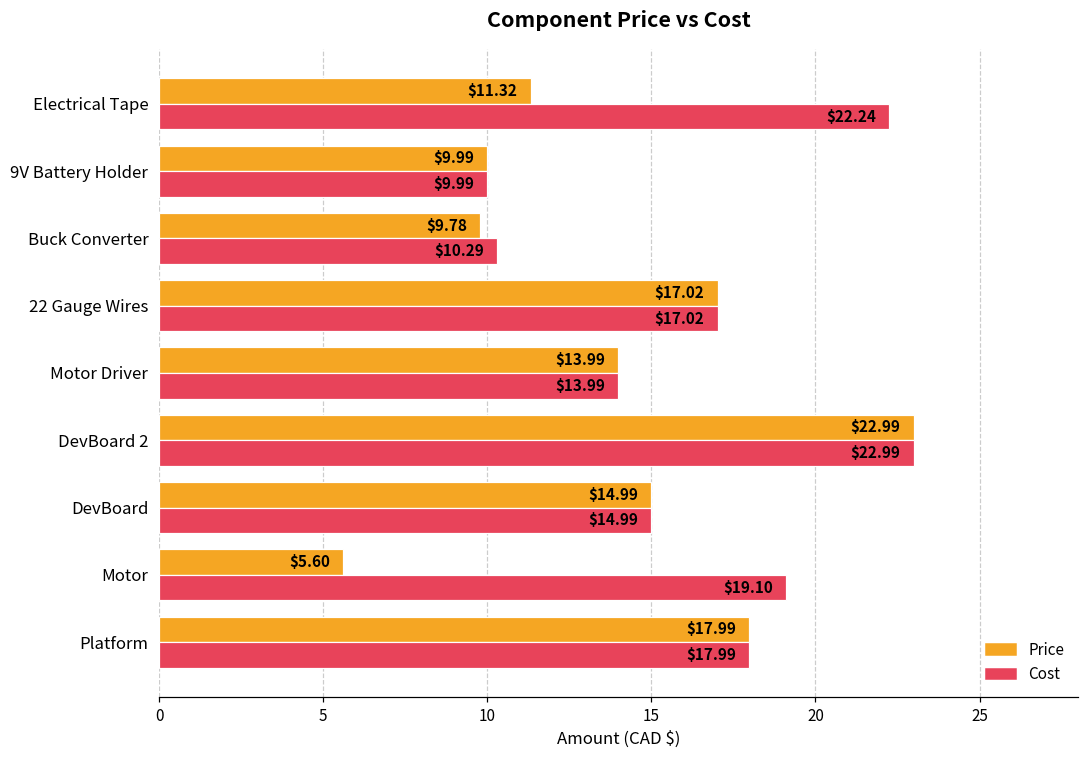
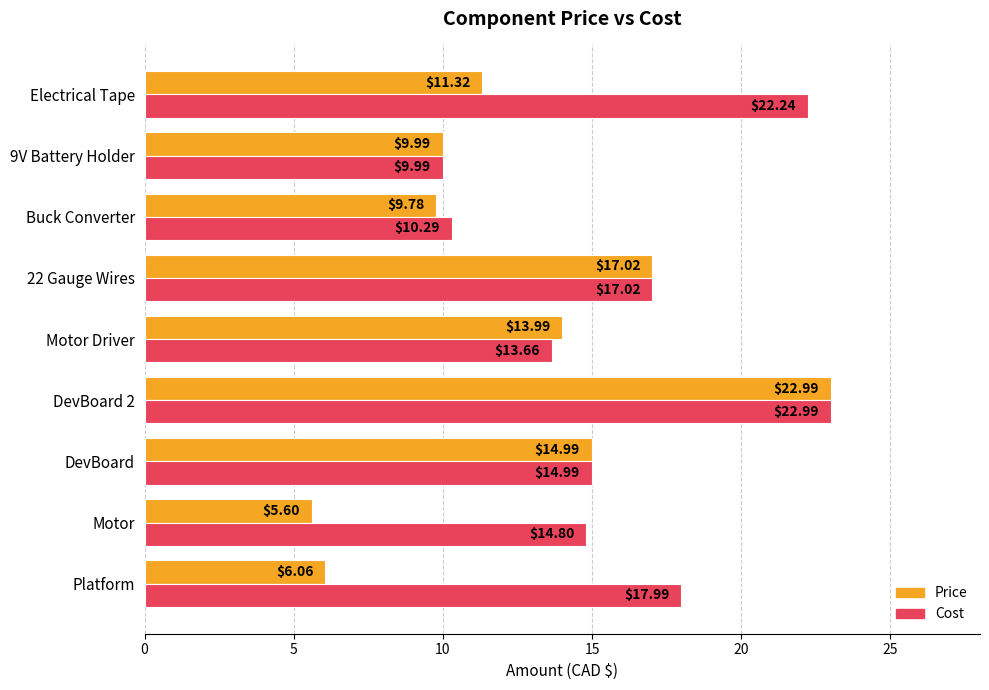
Cost, Motor Driver: $13.99 -> $13.66
Cost, Motor: $19.10 -> $14.80
Price, Platform: $17.99 -> $6.06
